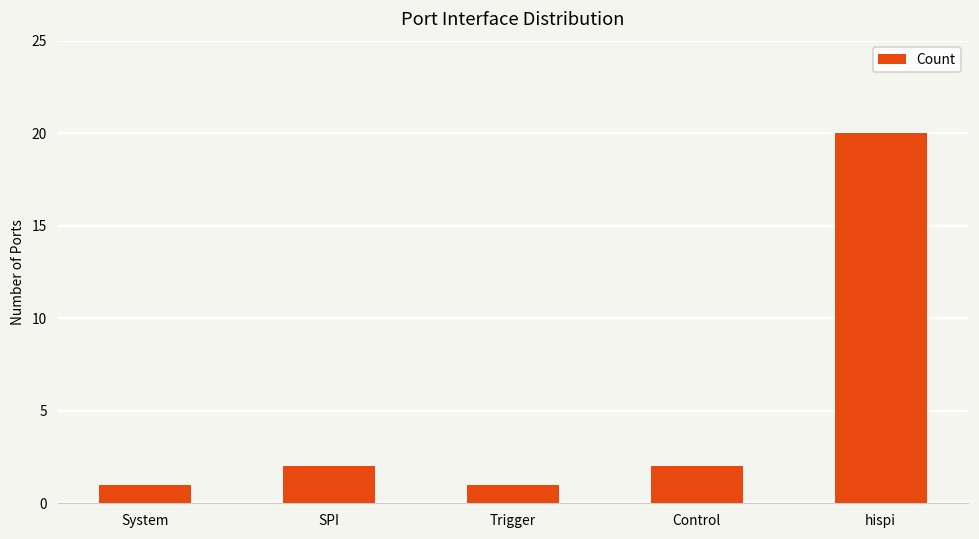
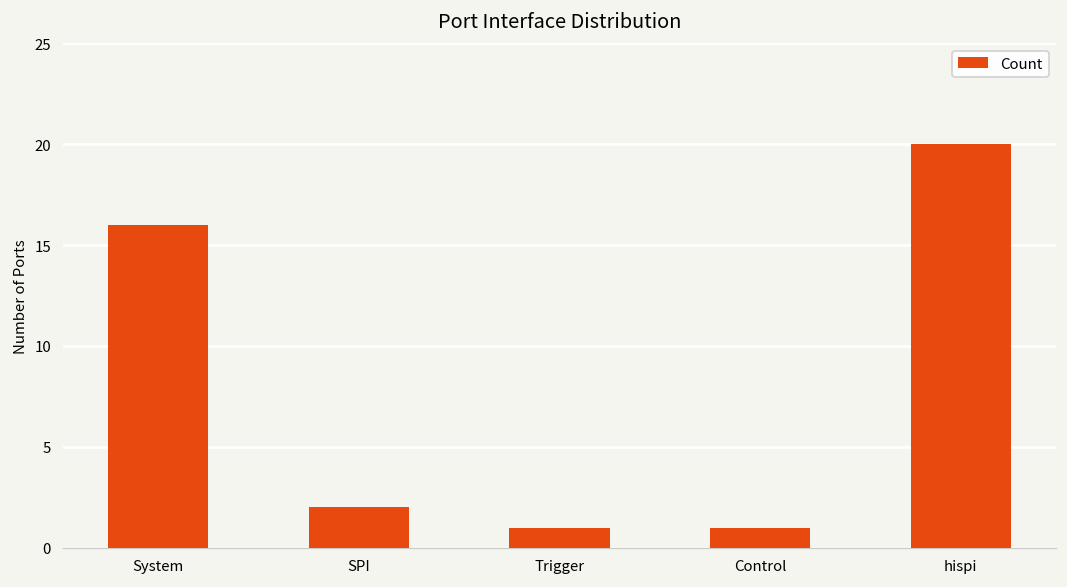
System: 1 -> 16
Control: 2 -> 1
